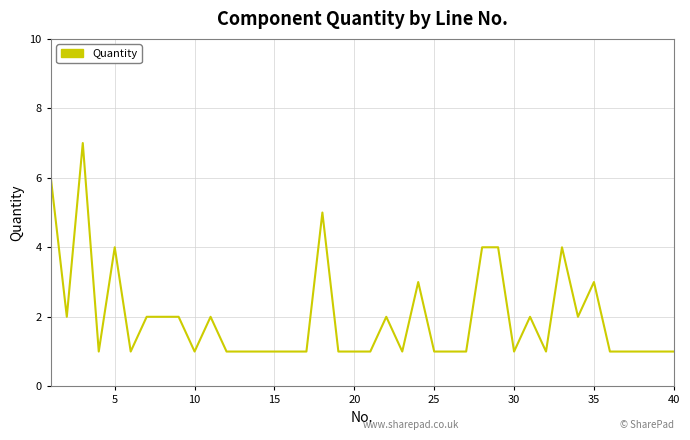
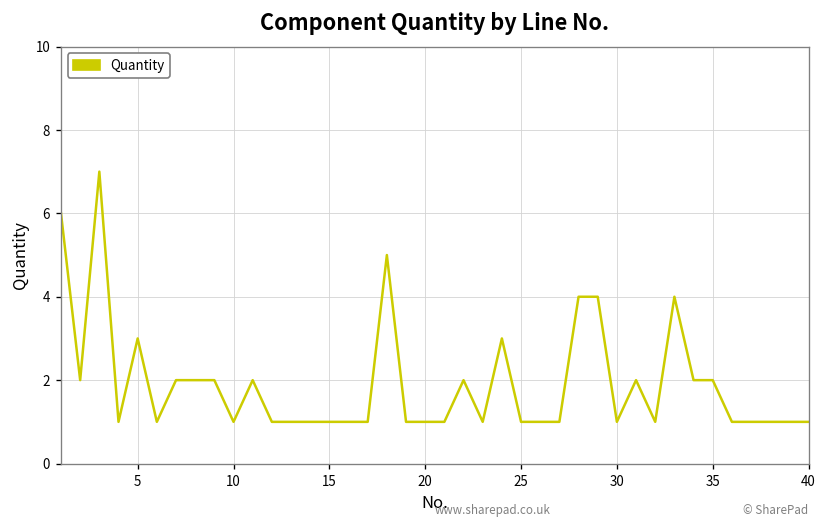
5: 4 -> 3
35: 3 -> 2
